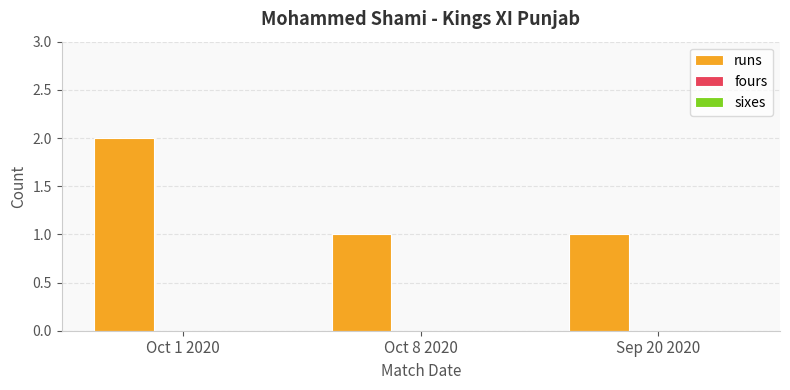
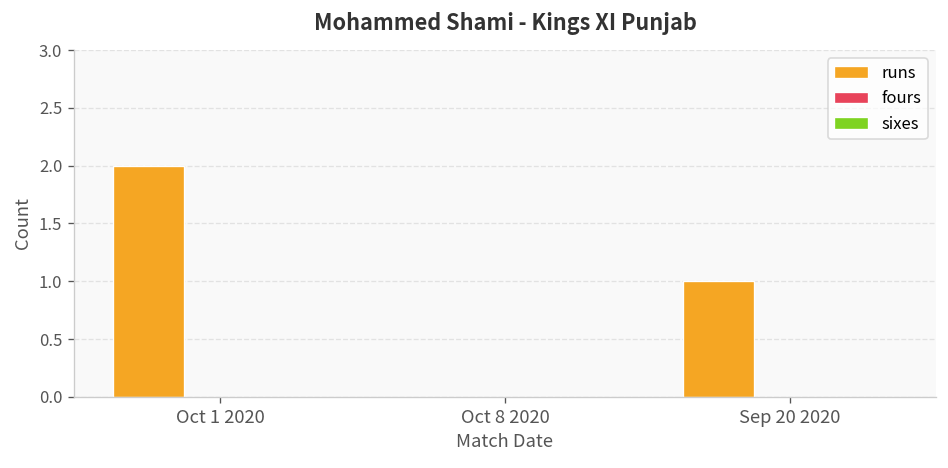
runs, Oct 8 2020: 1 -> 0
